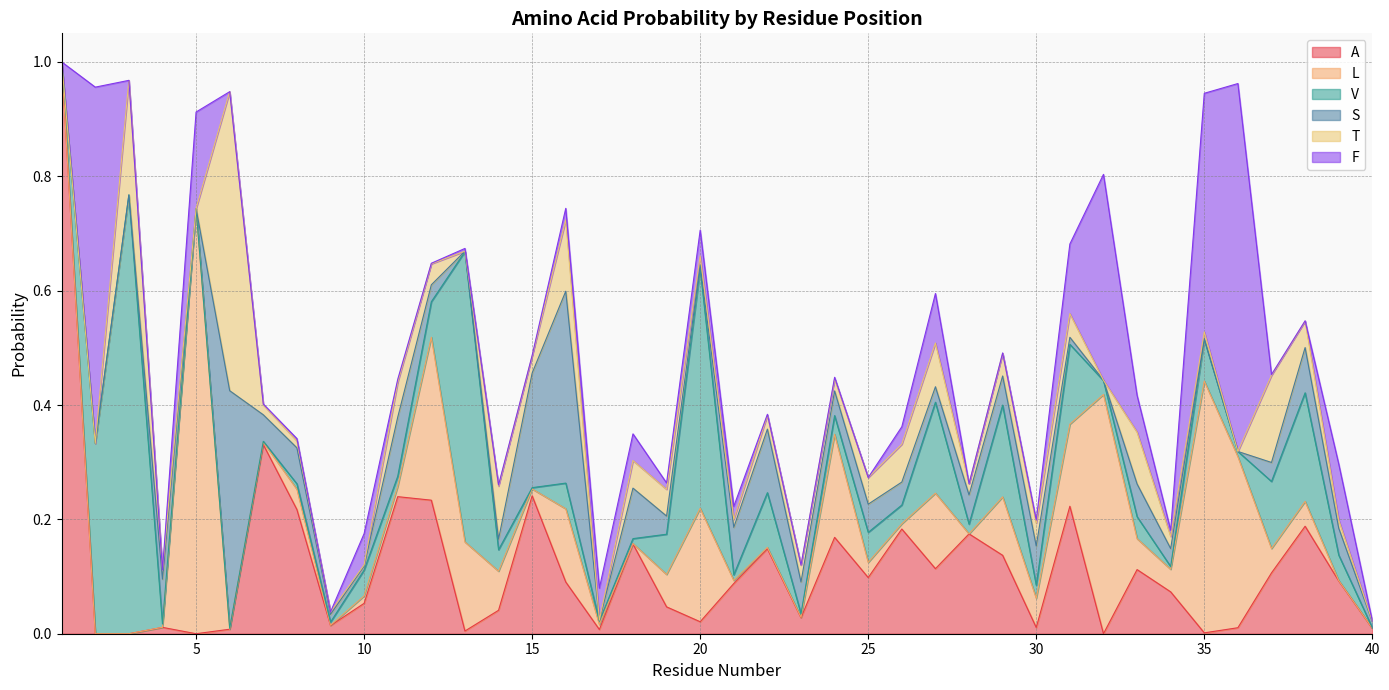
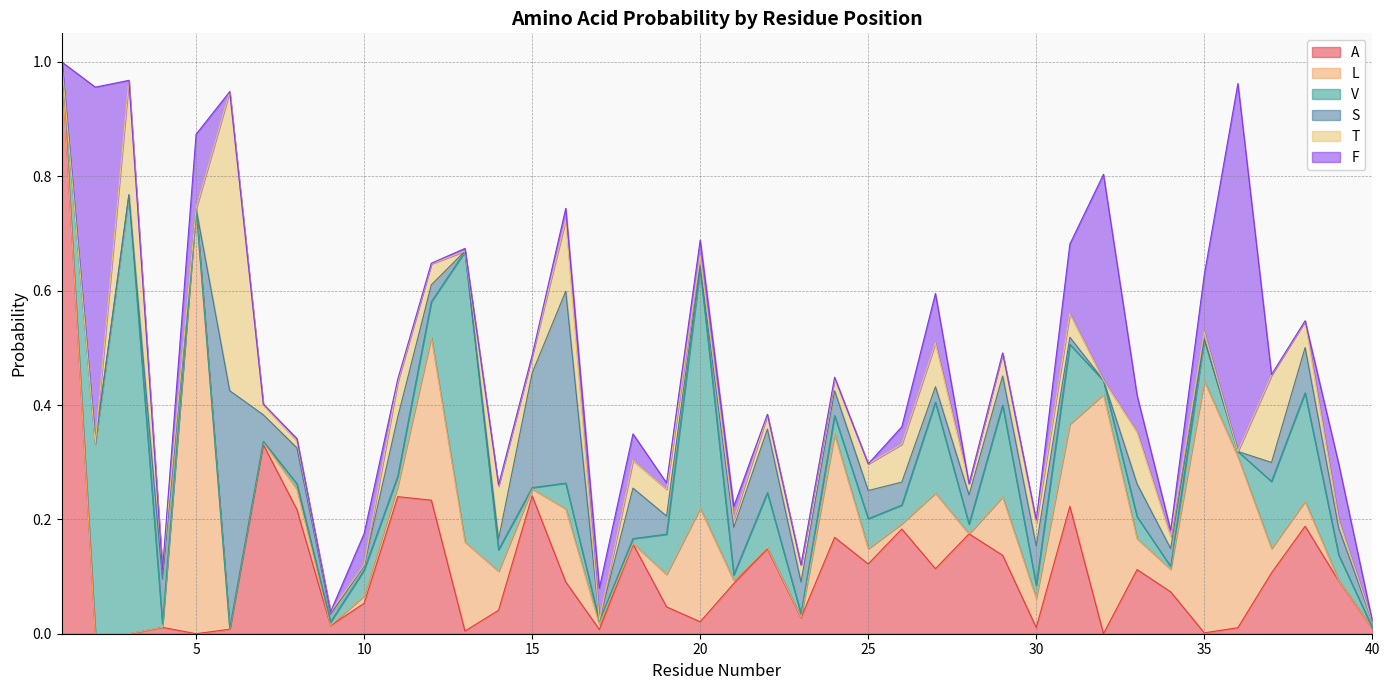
F, 5: 0.17 -> 0.13
F, 20: 0.05 -> 0.03
A, 25: 0.10 -> 0.12
F, 35: 0.42 -> 0.10
